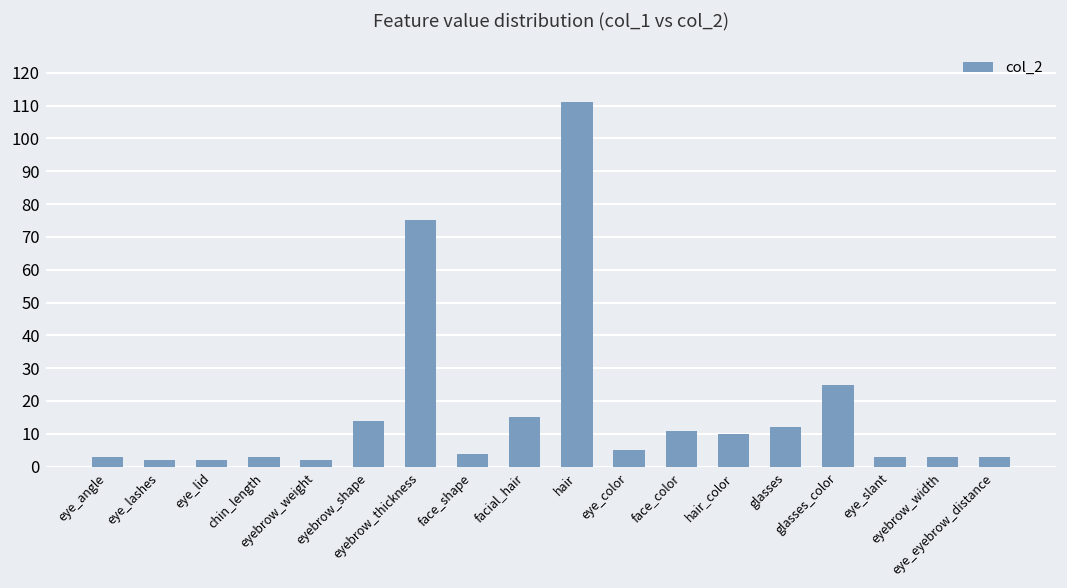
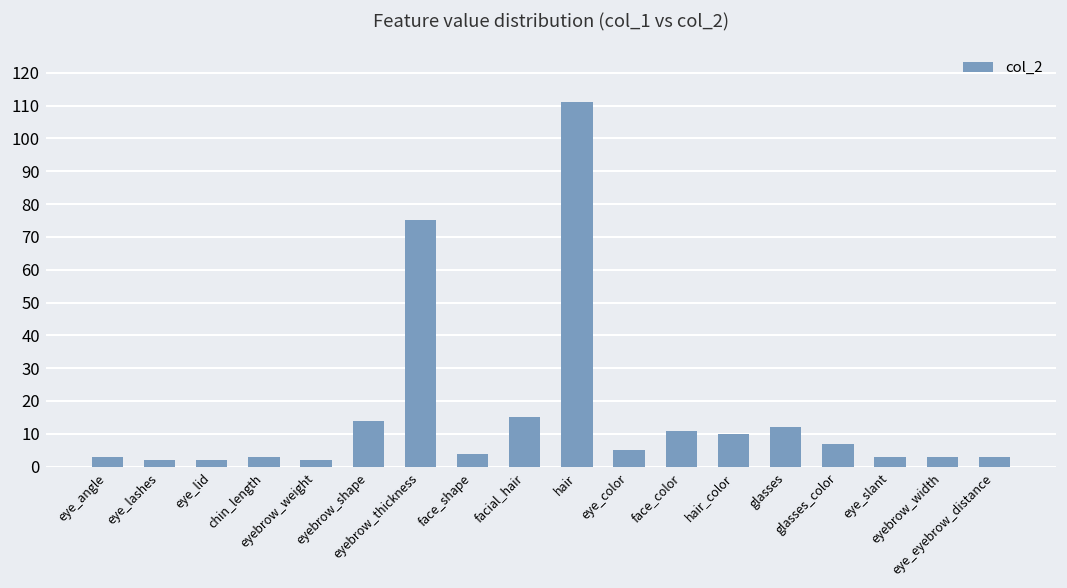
glasses_color: 25 -> 7
